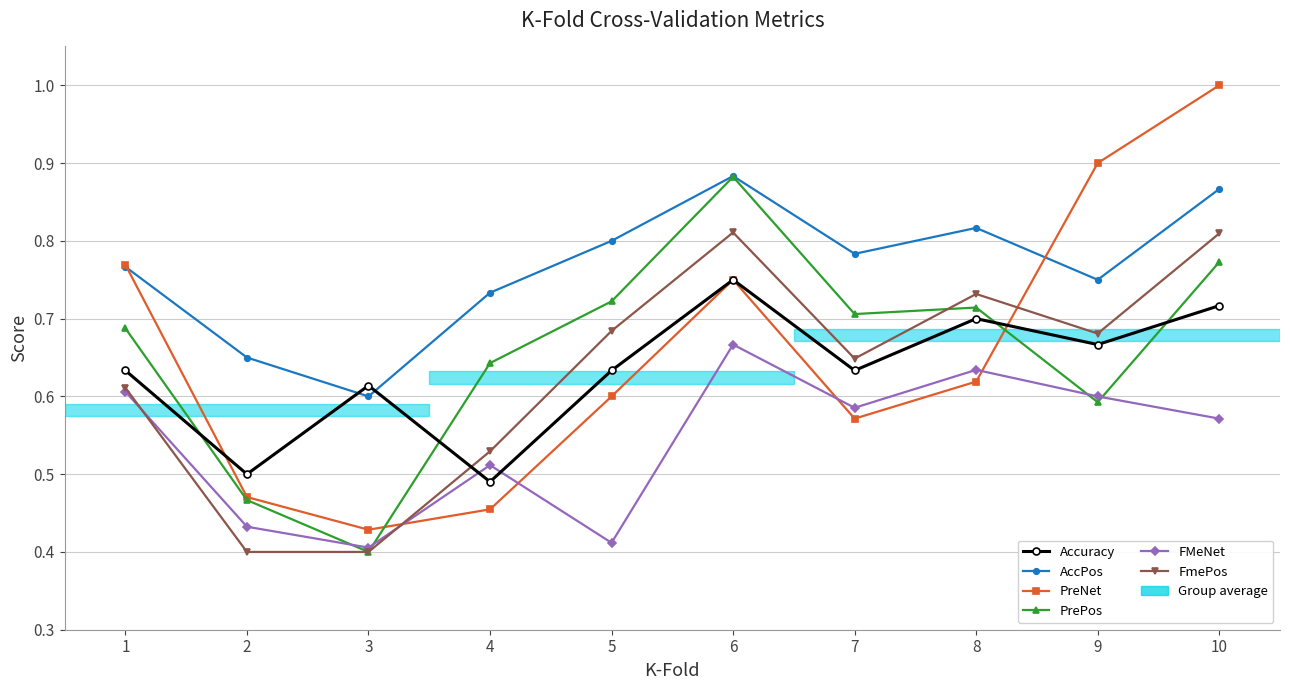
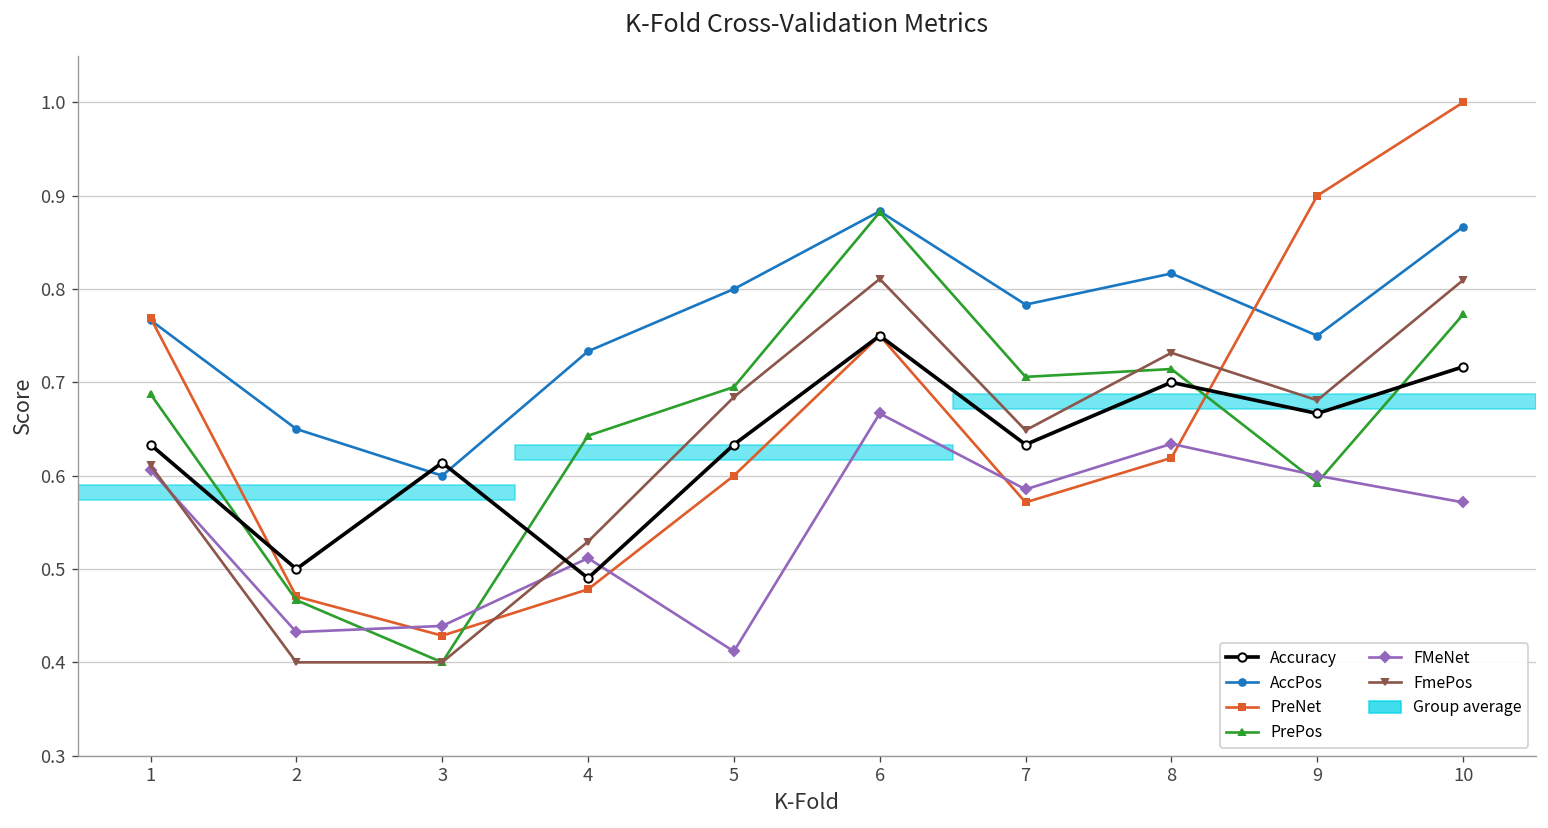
FMeNet, 3: 0.41 -> 0.44
PreNet, 4: 0.45 -> 0.48
PrePos, 5: 0.72 -> 0.70
